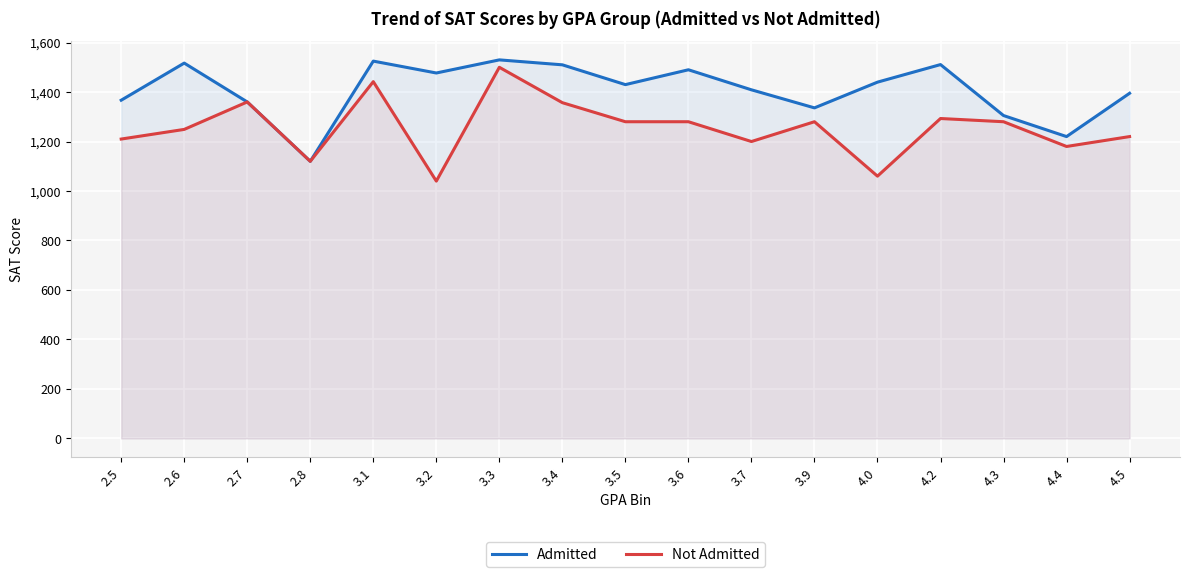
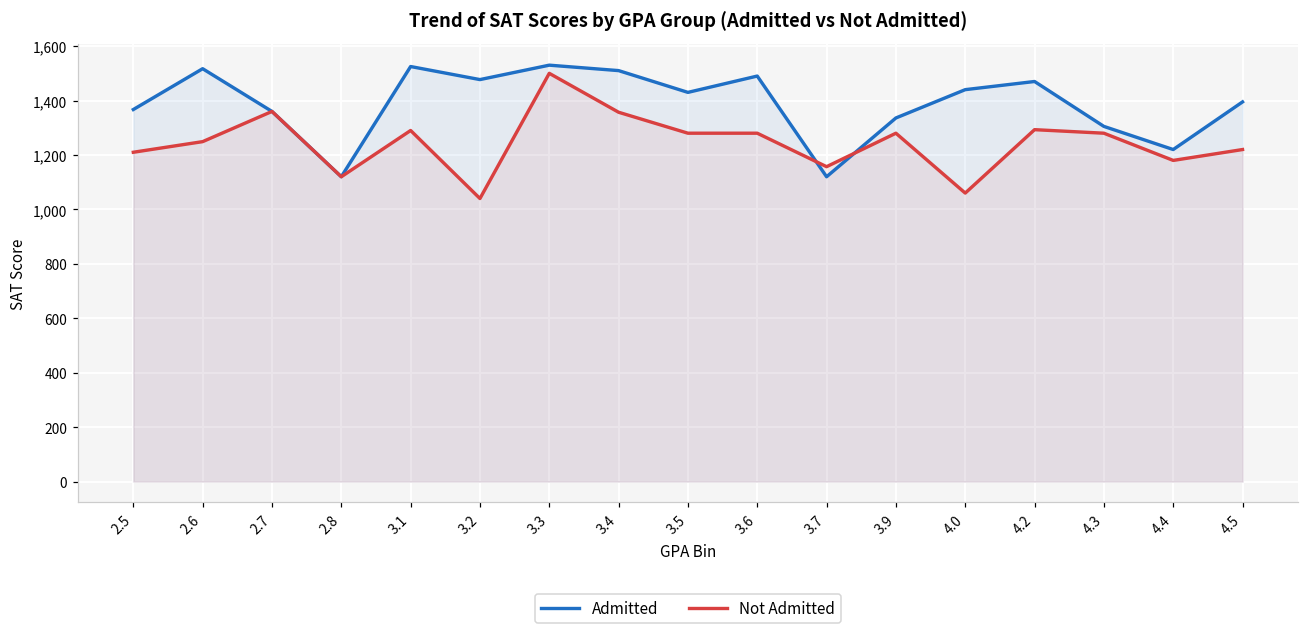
Not Admitted, 3.1: 1,440 -> 1,290
Admitted, 3.7: 1,410 -> 1,120
Not Admitted, 3.7: 1,200 -> 1,160
Admitted, 4.2: 1,510 -> 1,470
